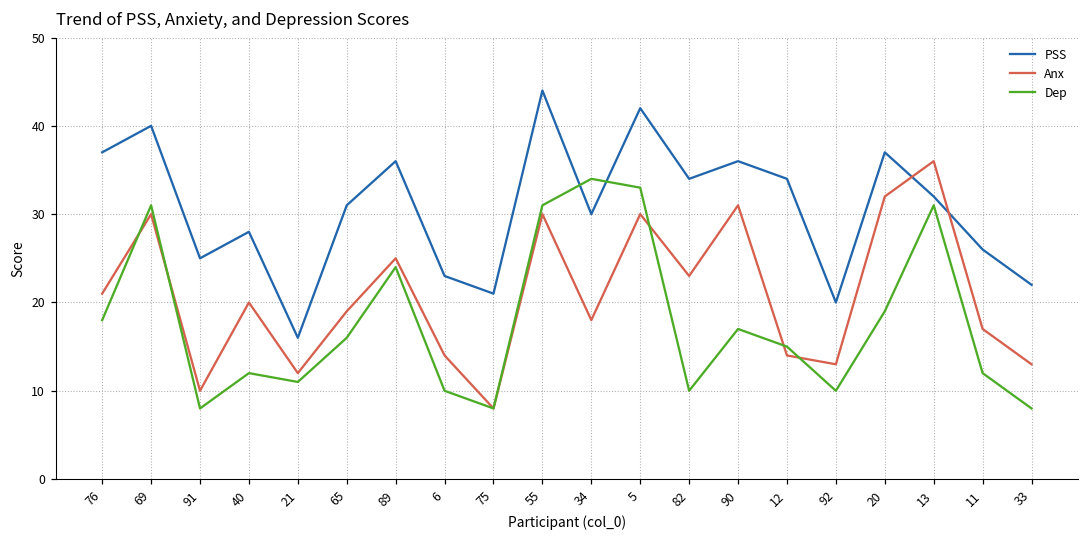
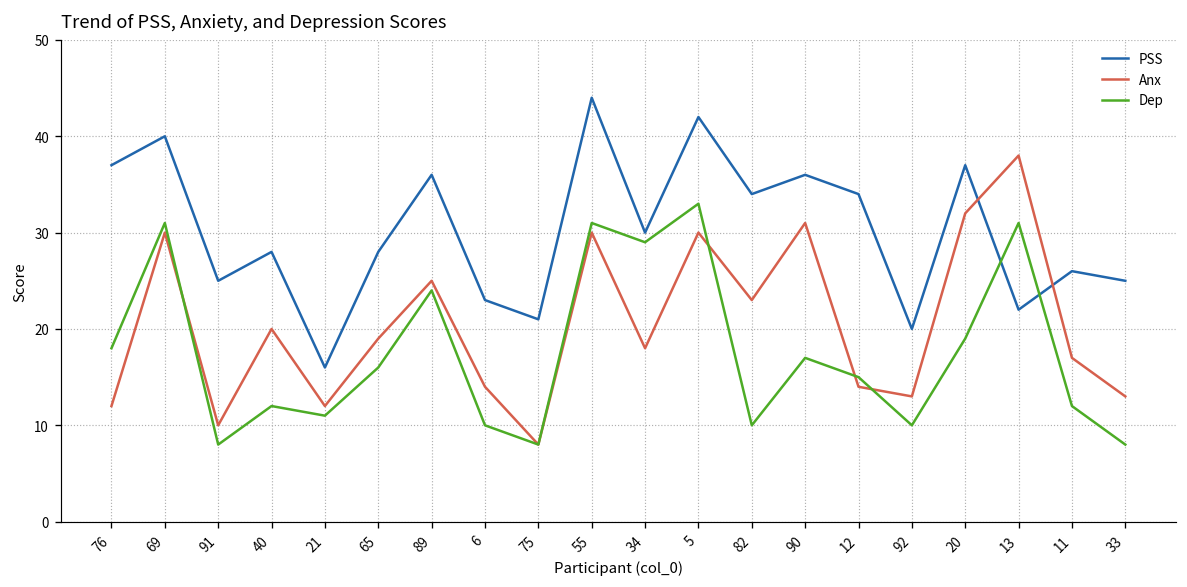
Anx, 76: 21 -> 12
PSS, 65: 31 -> 28
Dep, 34: 34 -> 29
PSS, 13: 32 -> 22
Anx, 13: 36 -> 38
PSS, 33: 22 -> 25
